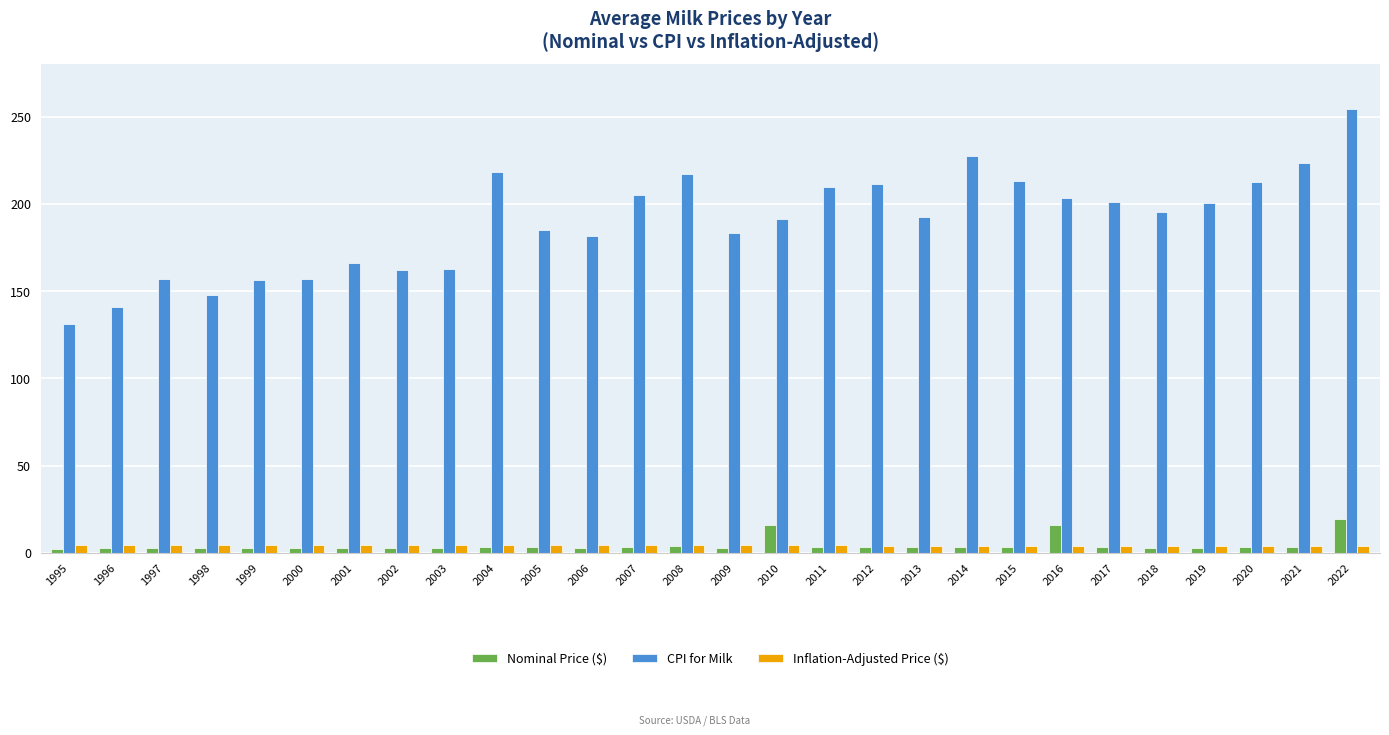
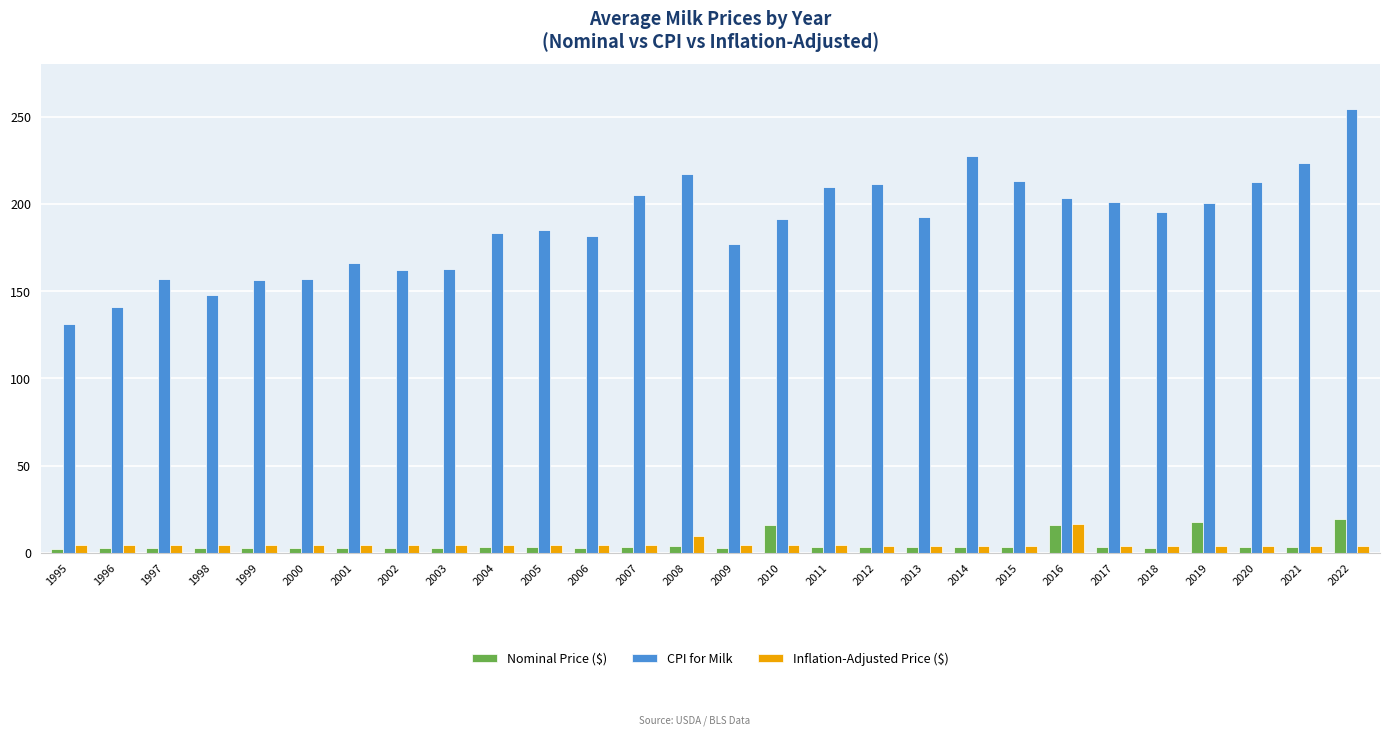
CPI for Milk, 2004: 218 -> 183
Inflation-Adjusted Price ($), 2008: 4 -> 10
CPI for Milk, 2009: 183 -> 177
Inflation-Adjusted Price ($), 2016: 4 -> 17
Nominal Price ($), 2019: 3 -> 18
